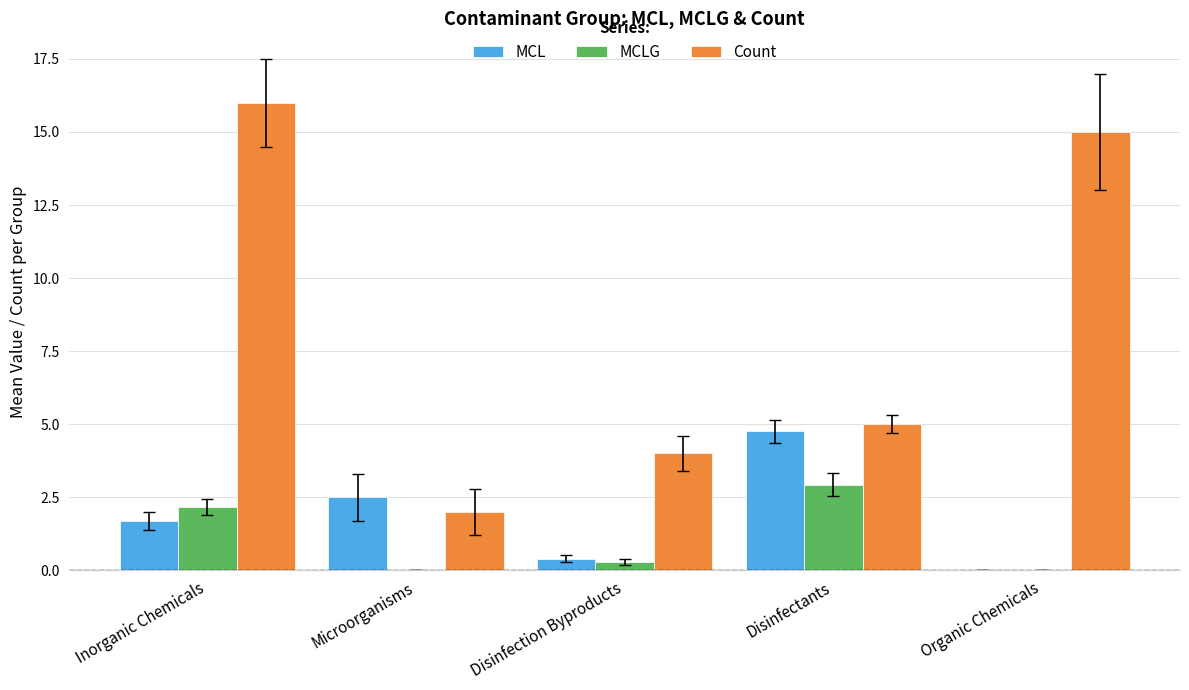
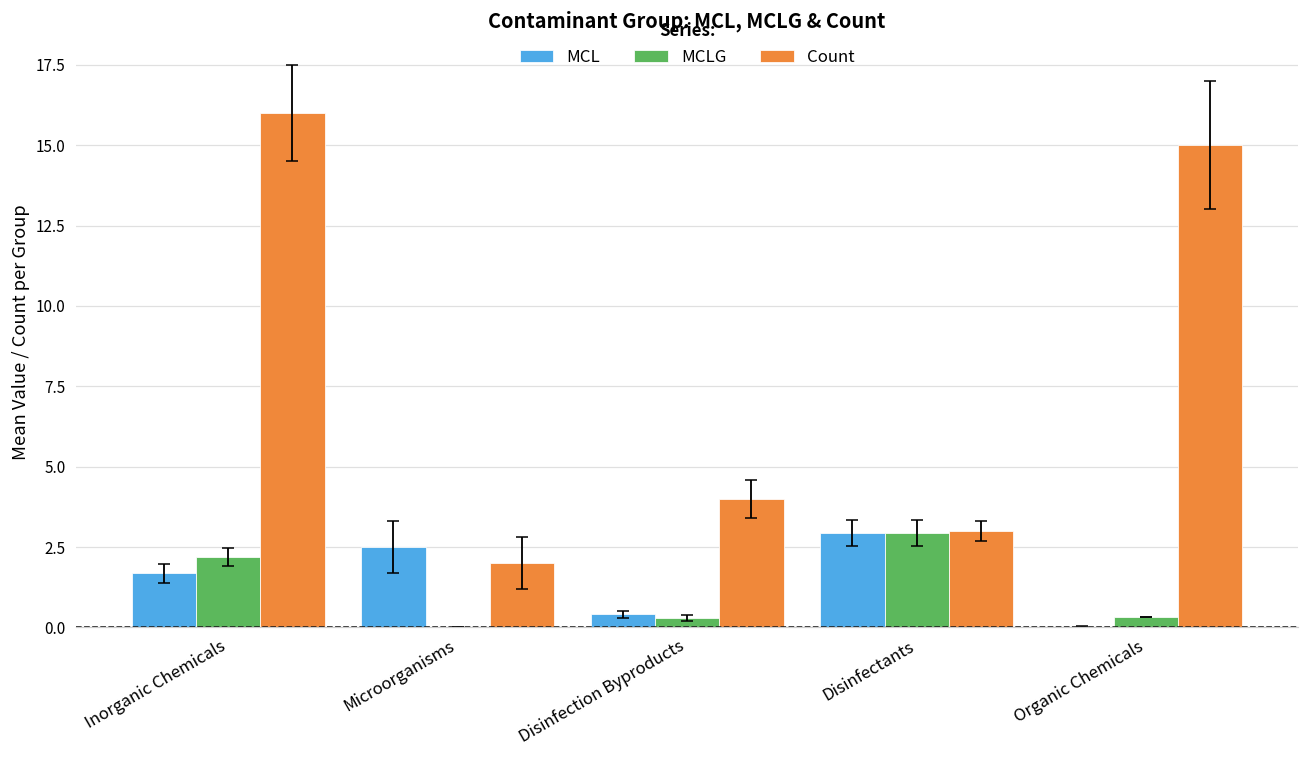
MCL, Disinfectants: 4.8 -> 2.9
Count, Disinfectants: 5 -> 3
MCLG, Organic Chemicals: 0.0 -> 0.3
